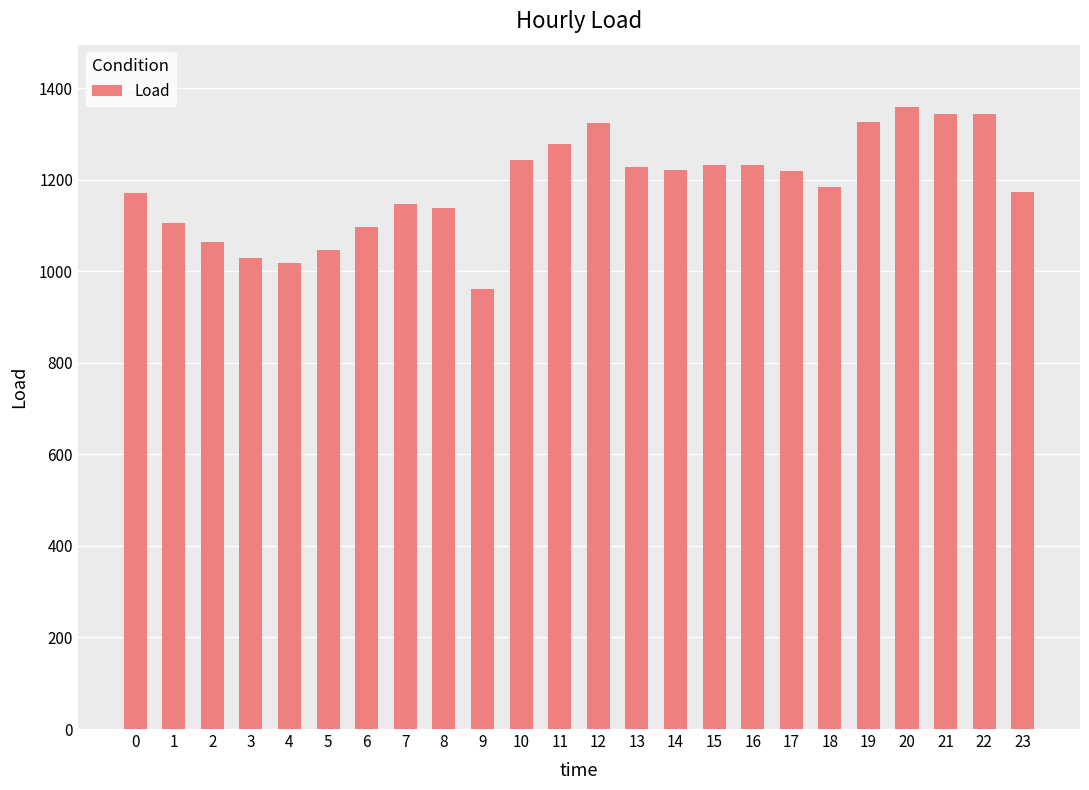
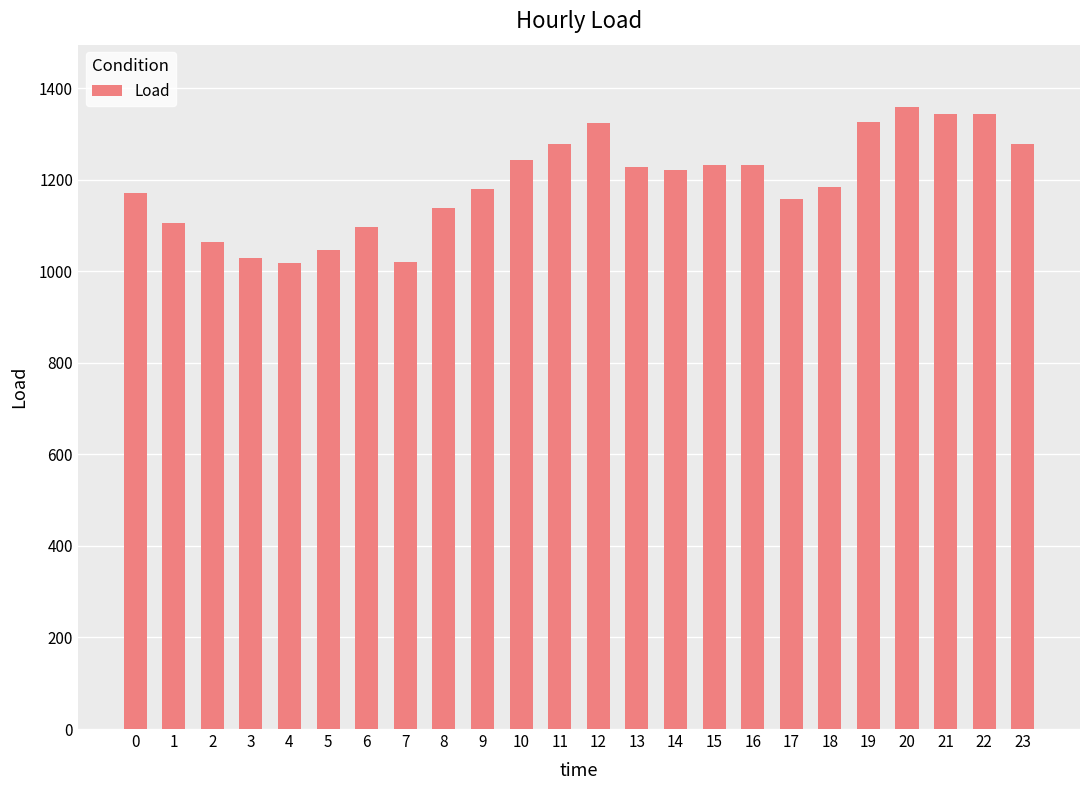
7: 1150 -> 1020
9: 960 -> 1180
17: 1220 -> 1160
23: 1170 -> 1280
